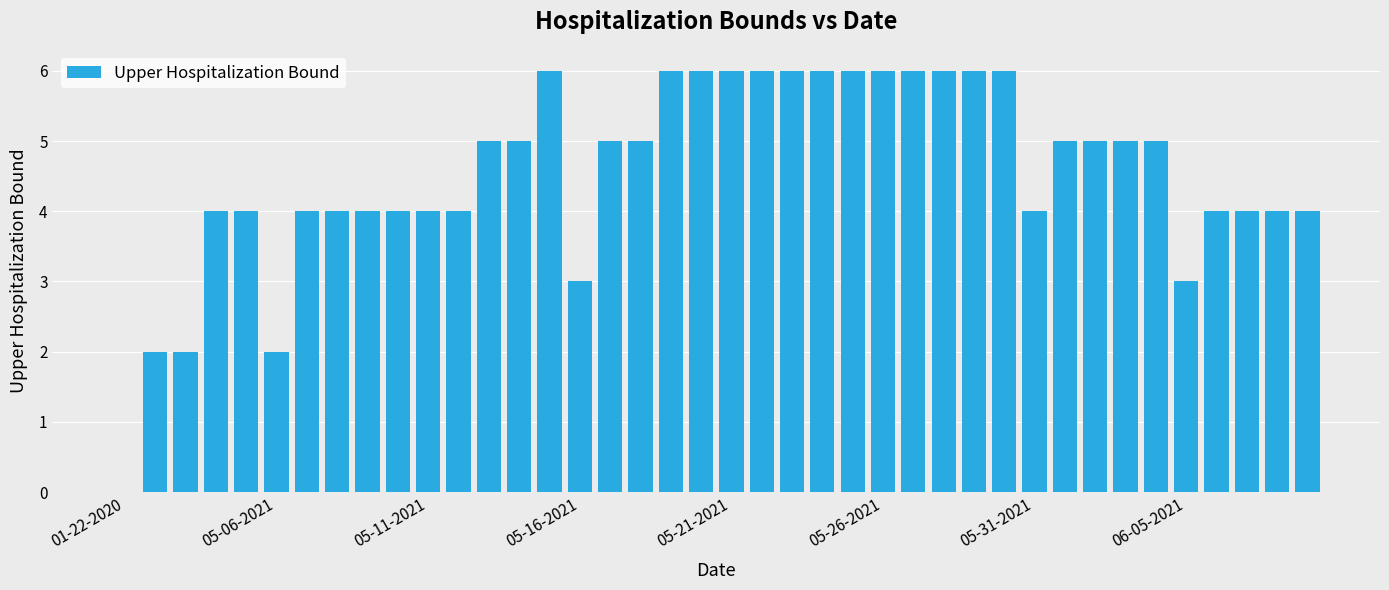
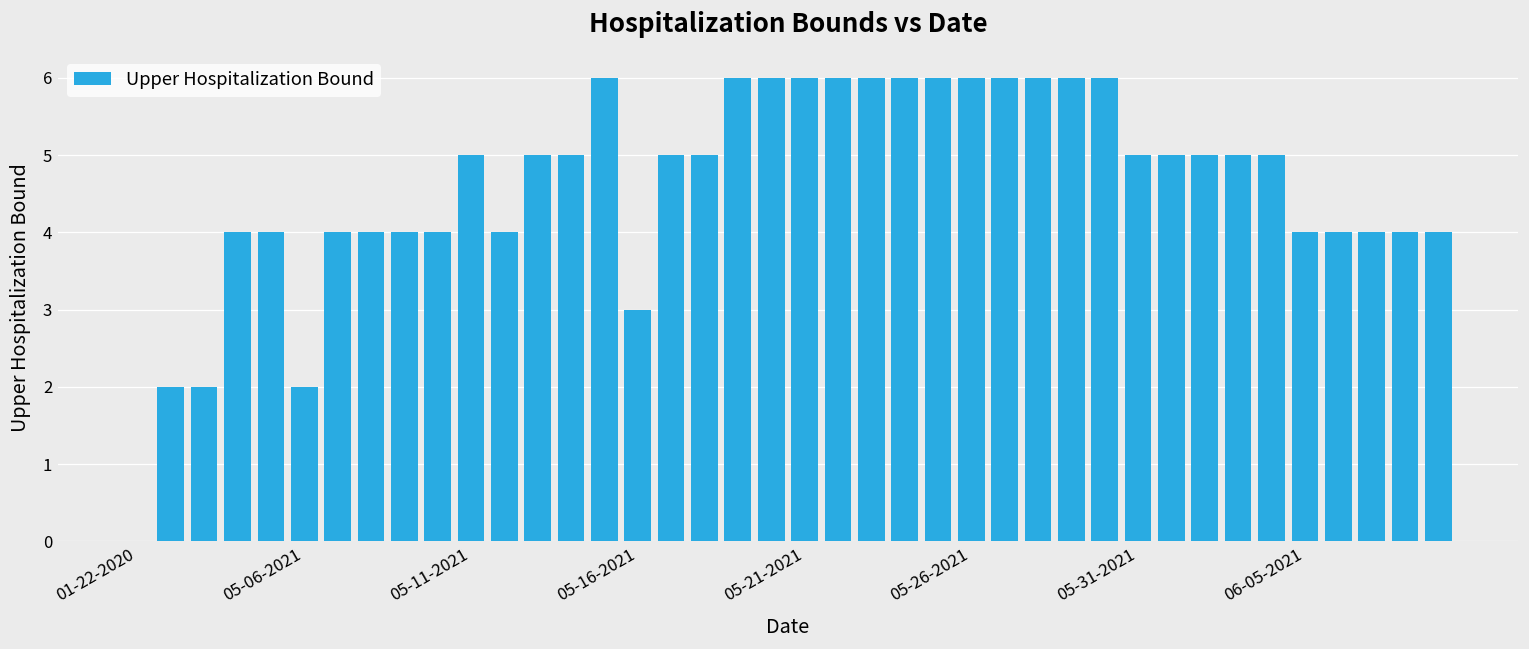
05-11-2021: 4 -> 5
05-31-2021: 4 -> 5
06-05-2021: 3 -> 4
